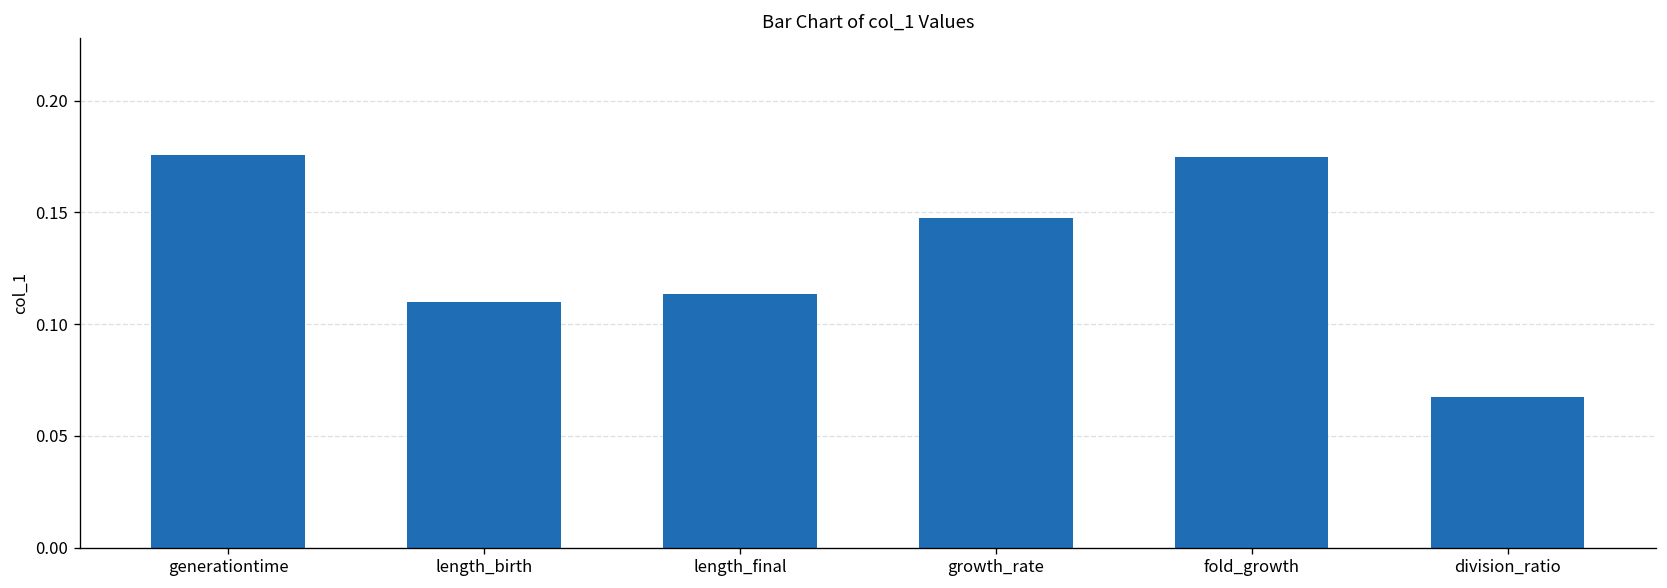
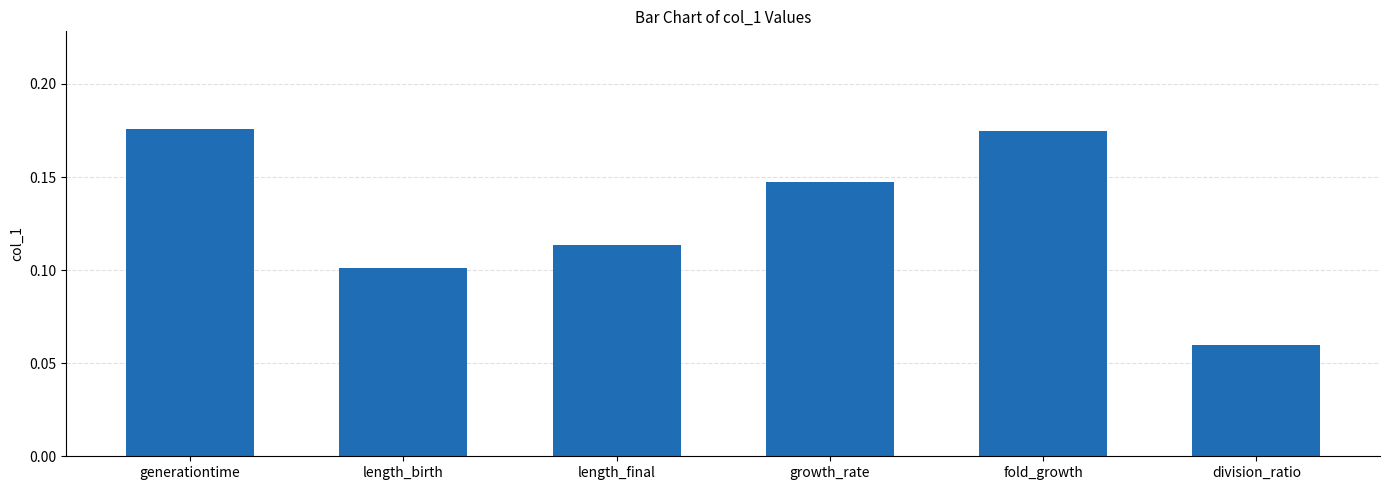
length_birth: 0.110 -> 0.101
division_ratio: 0.068 -> 0.060
